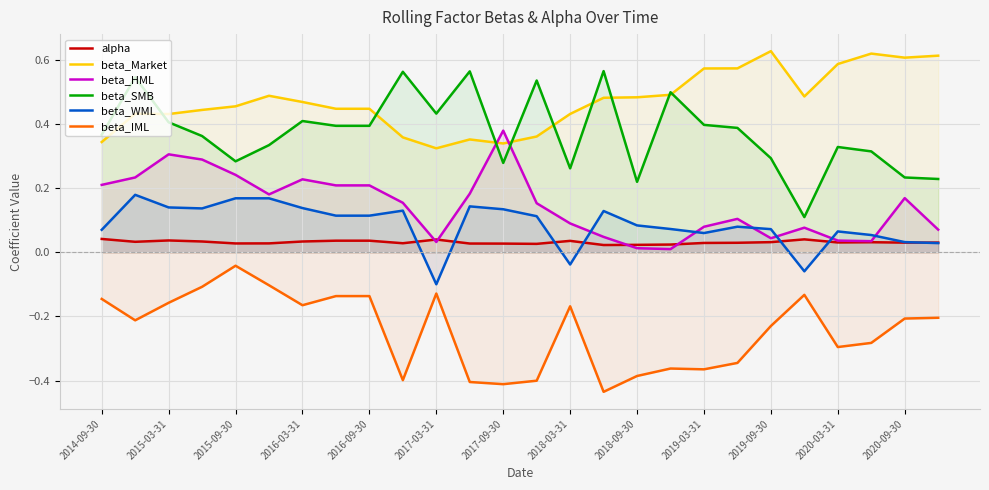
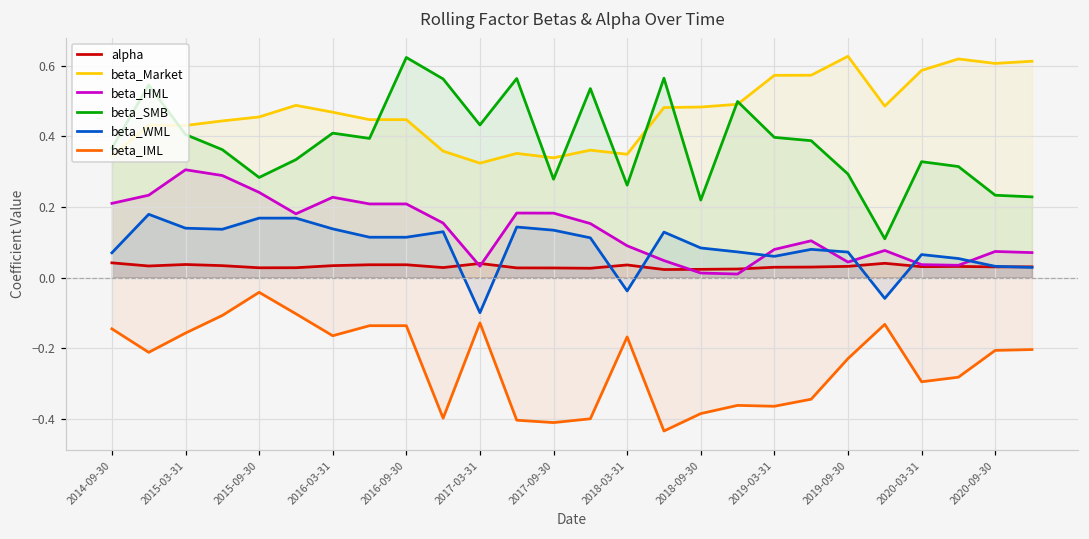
beta_SMB, 2016-09-30: 0.39 -> 0.62
beta_HML, 2017-09-30: 0.38 -> 0.18
beta_Market, 2018-03-31: 0.43 -> 0.35
beta_HML, 2020-09-30: 0.17 -> 0.07
